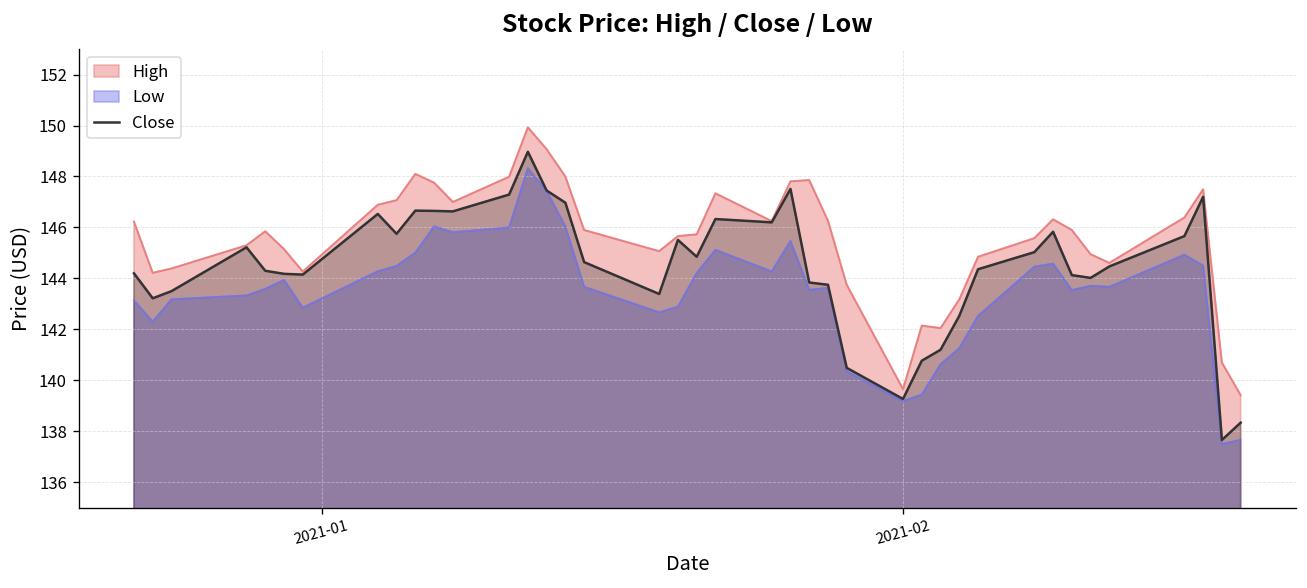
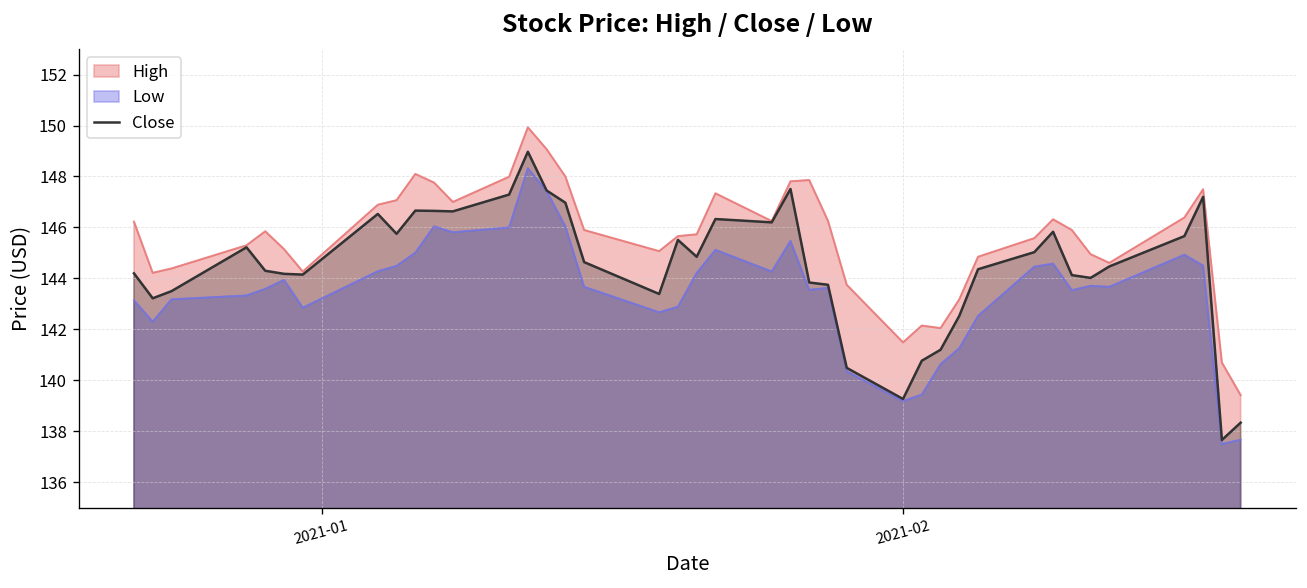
High, 2021-02: 139.7 -> 141.5
